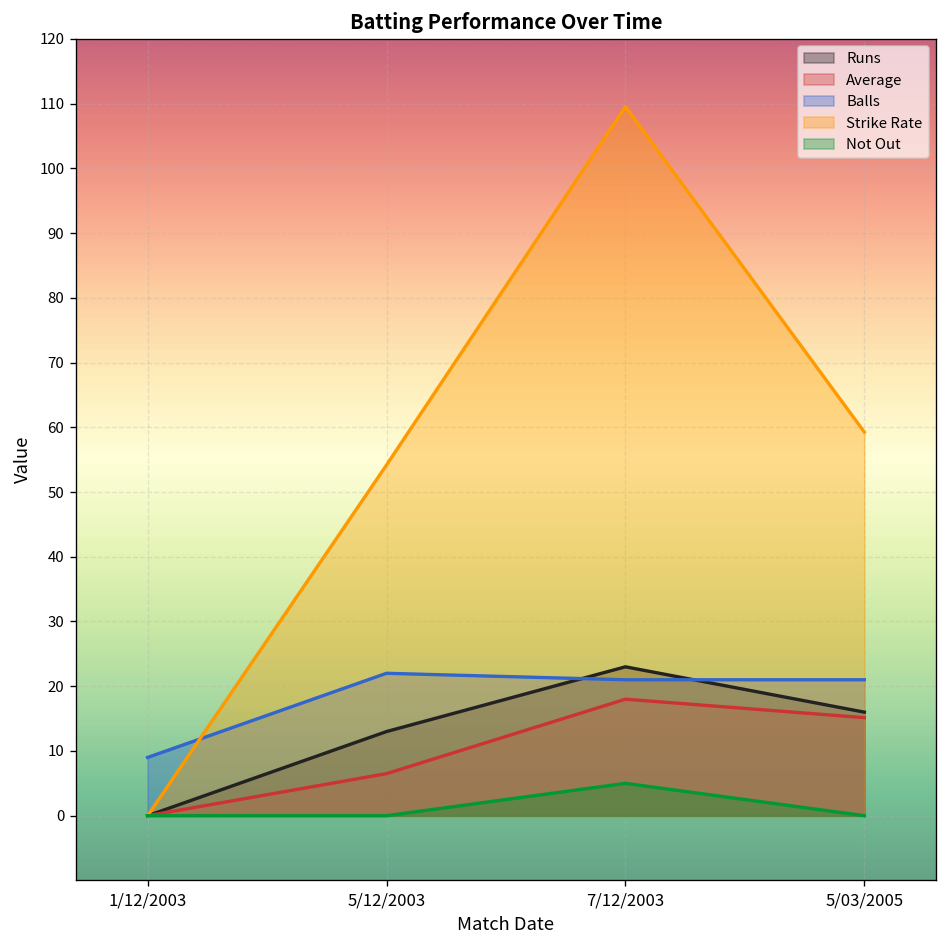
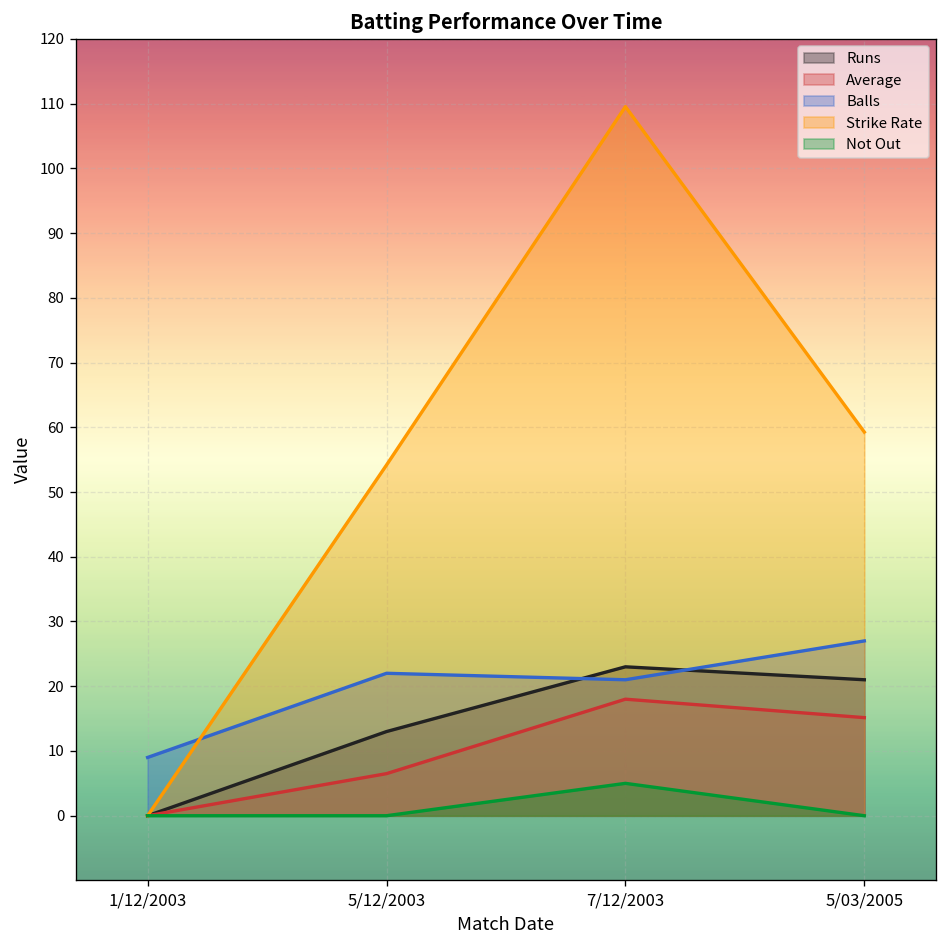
Runs, 5/03/2005: 16 -> 21
Balls, 5/03/2005: 21 -> 27
